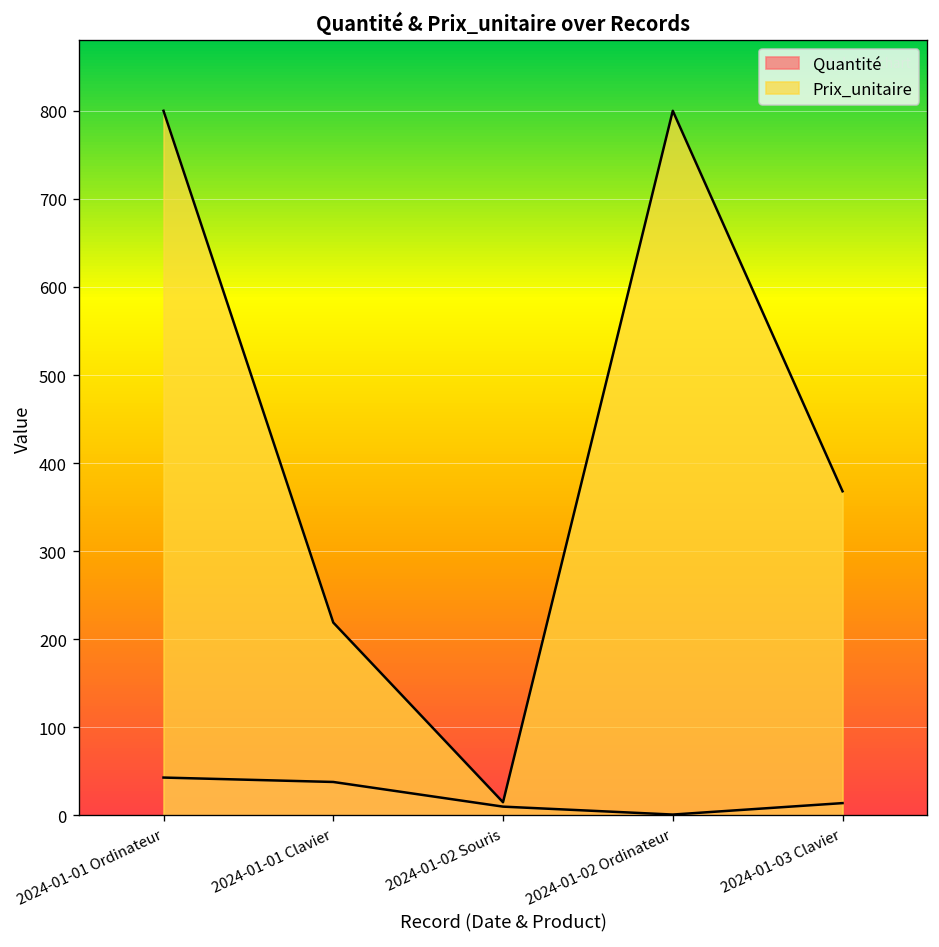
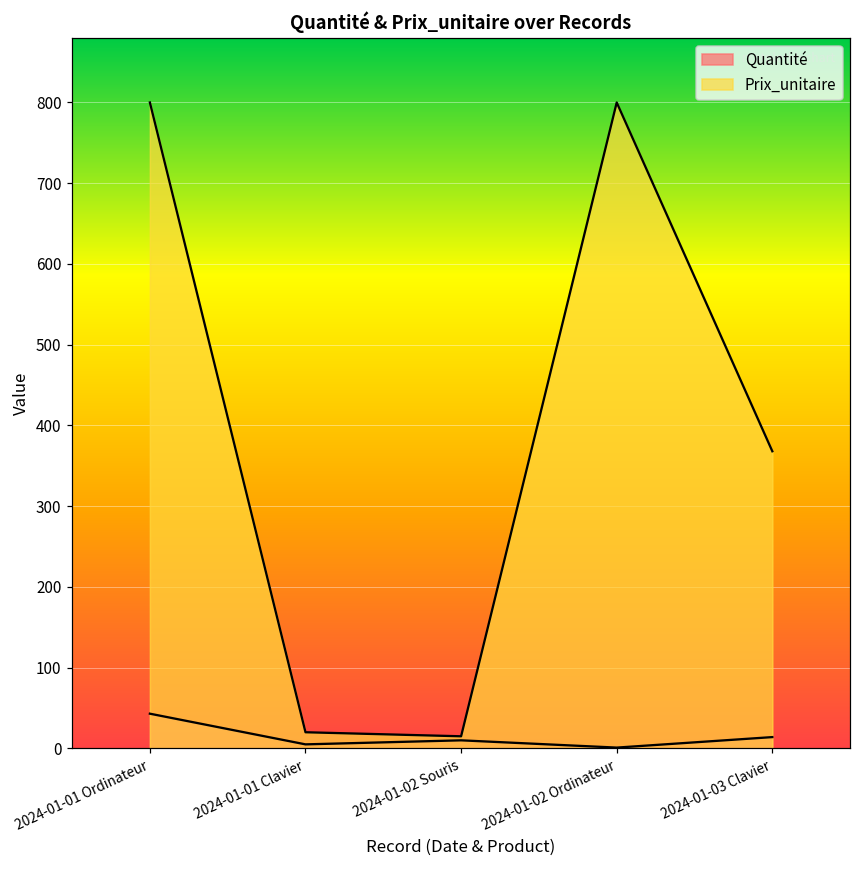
Quantité, 2024-01-01 Clavier: 40 -> 10
Prix_unitaire, 2024-01-01 Clavier: 220 -> 20
